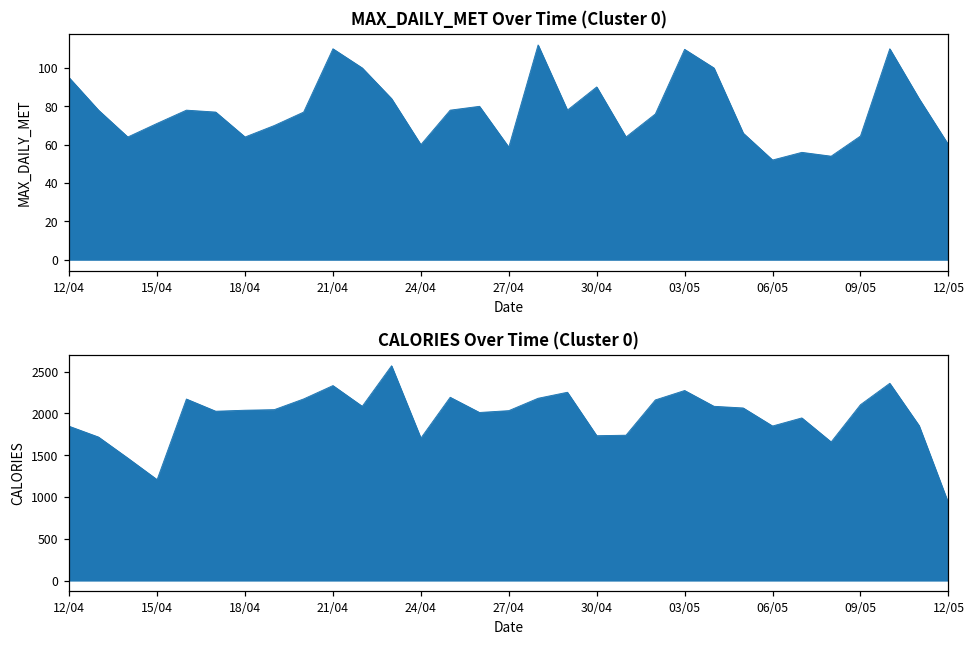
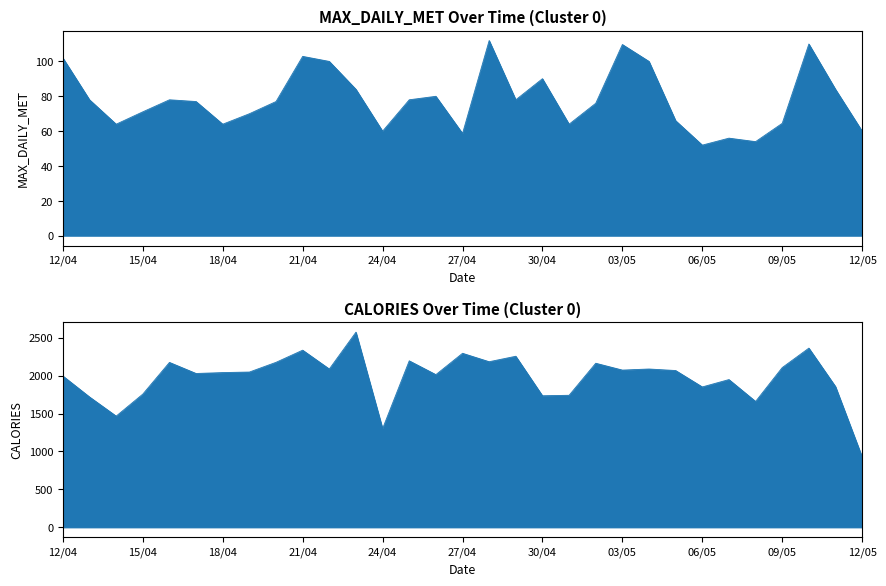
MAX_DAILY_MET Over Time (Cluster 0), 12/04: 95 -> 102
MAX_DAILY_MET Over Time (Cluster 0), 21/04: 110 -> 103
CALORIES Over Time (Cluster 0), 12/04: 1800 -> 2000
CALORIES Over Time (Cluster 0), 15/04: 1200 -> 1800
CALORIES Over Time (Cluster 0), 24/04: 1700 -> 1300
CALORIES Over Time (Cluster 0), 27/04: 2000 -> 2300
CALORIES Over Time (Cluster 0), 03/05: 2300 -> 2100
